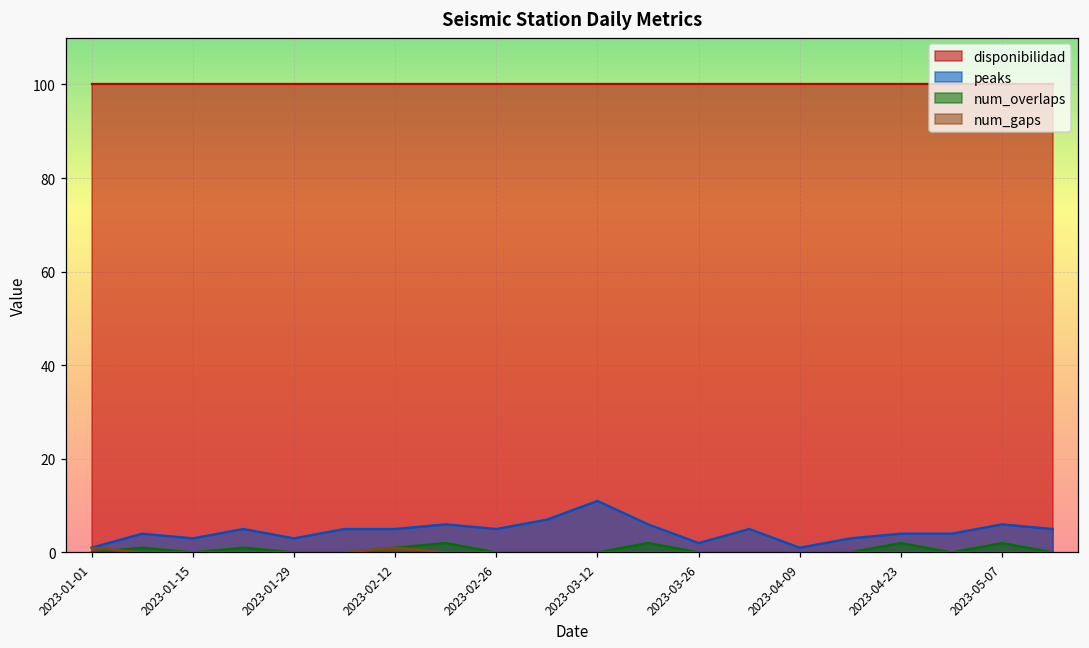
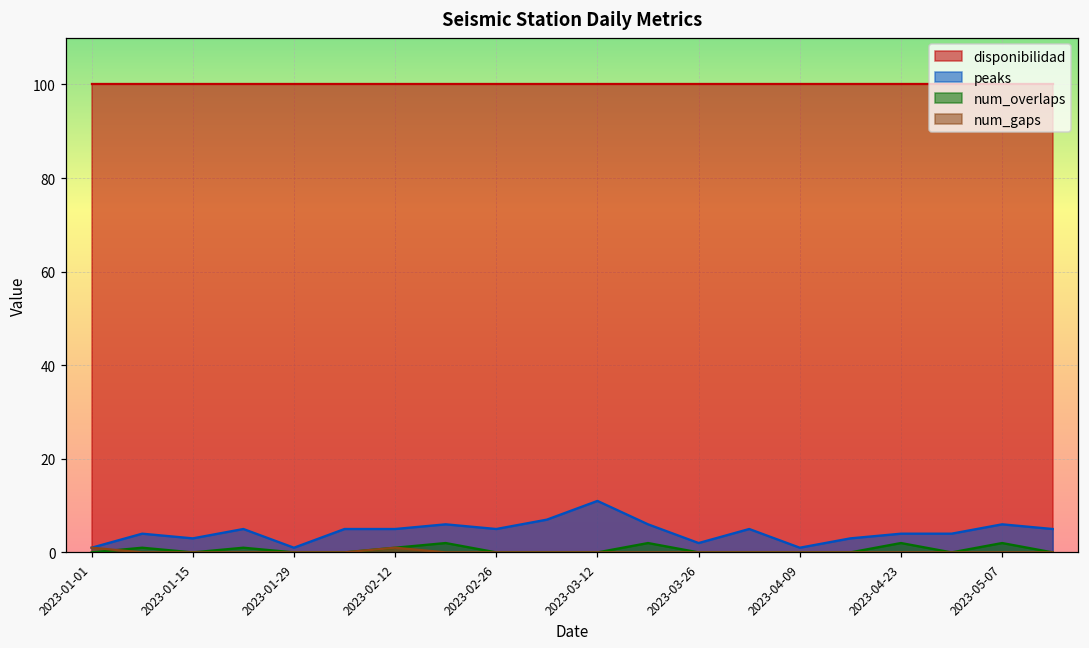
peaks, 2023-01-29: 3 -> 1
